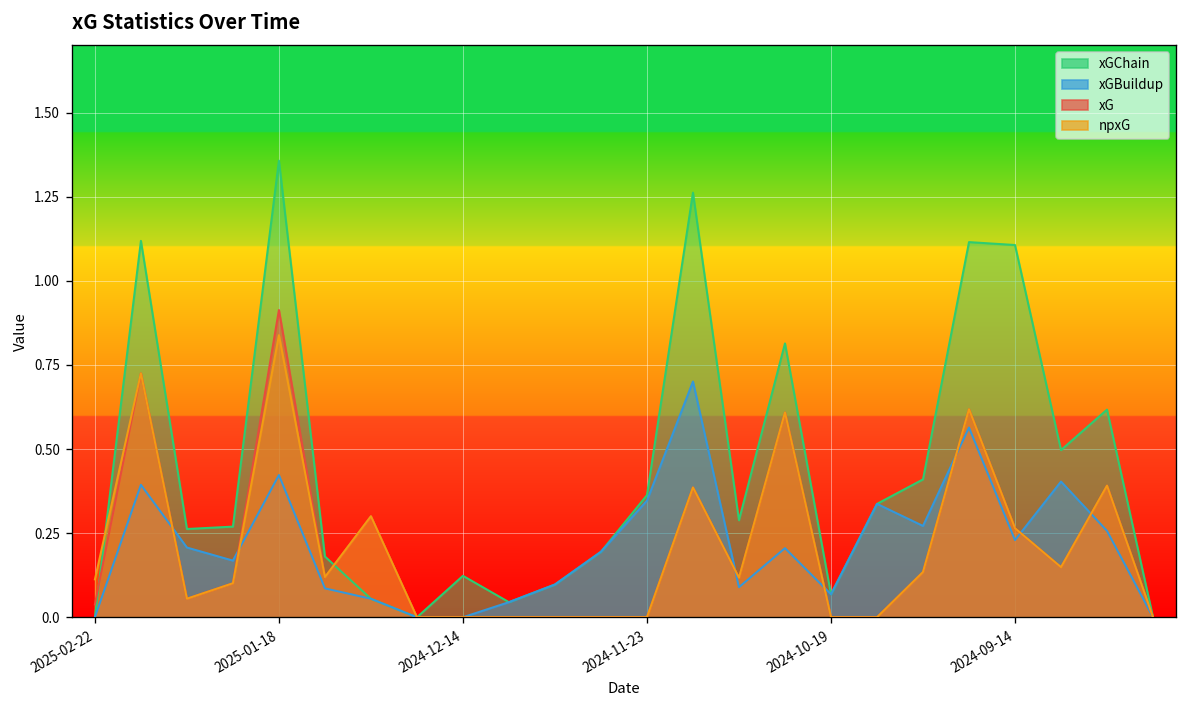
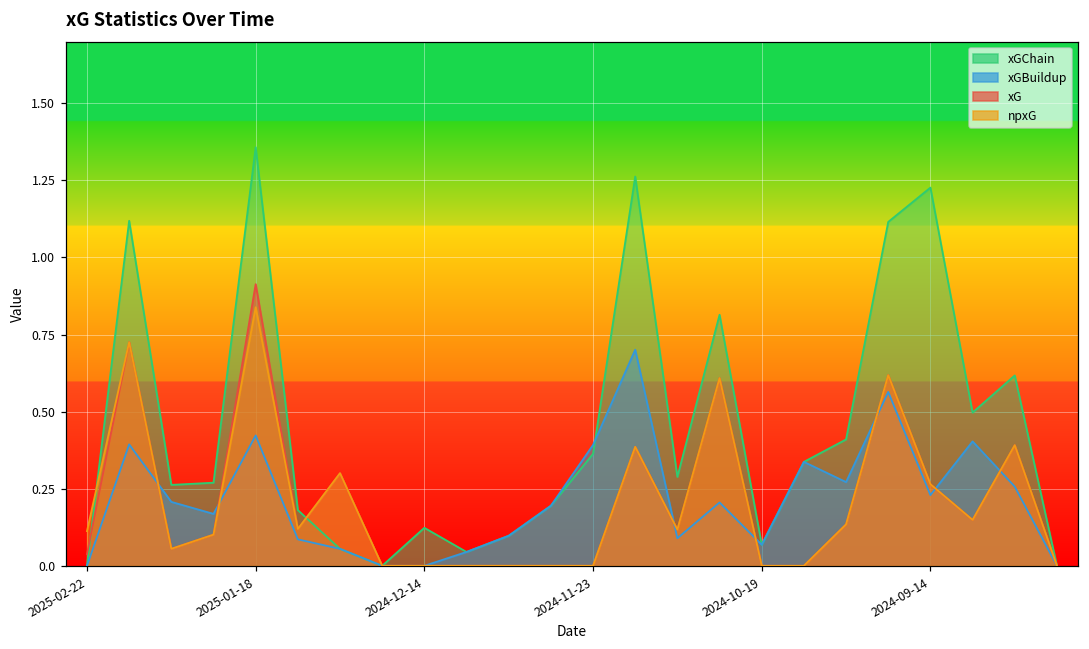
xGBuildup, 2024-11-23: 0.35 -> 0.39
xGChain, 2024-09-14: 1.11 -> 1.23
